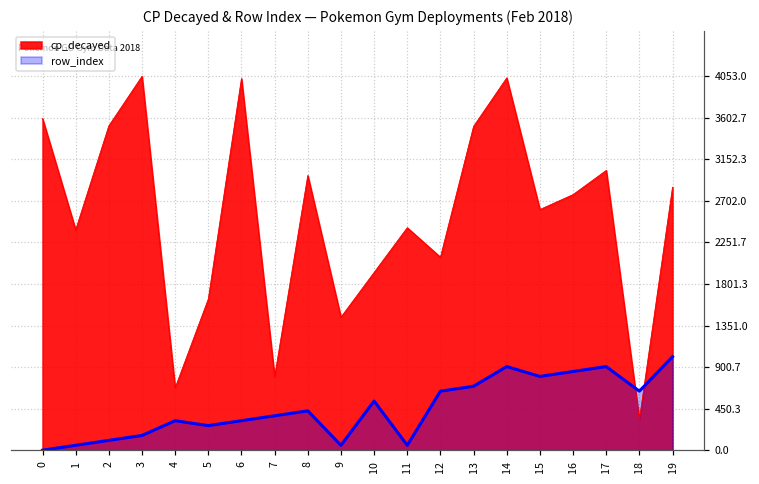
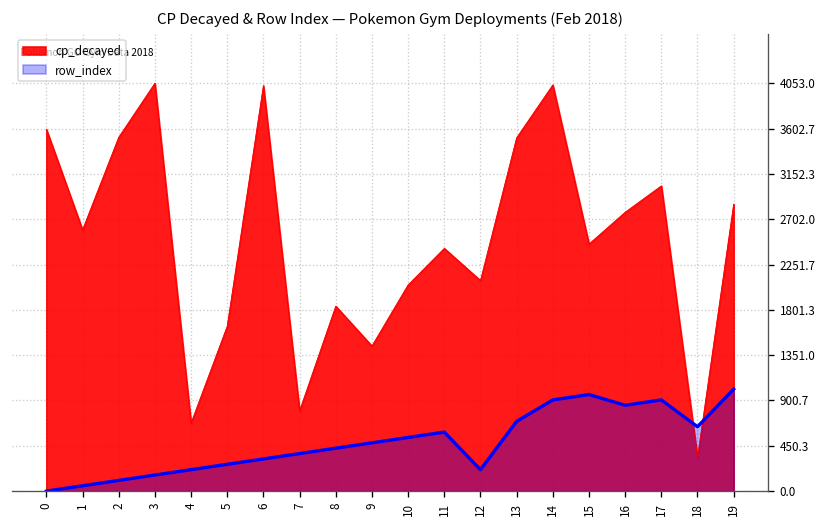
cp_decayed, 1: 2400 -> 2600
row_index, 4: 300 -> 200
cp_decayed, 8: 3000 -> 1800
row_index, 9: 100 -> 500
cp_decayed, 10: 1900 -> 2000
row_index, 11: 100 -> 600
row_index, 12: 600 -> 200
cp_decayed, 15: 2600 -> 2500
row_index, 15: 800 -> 1000
